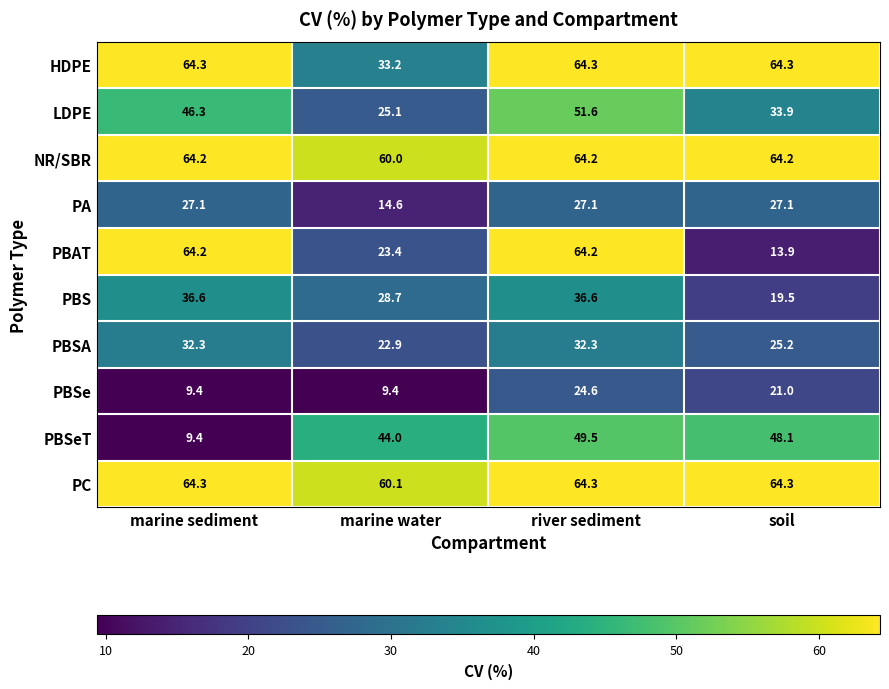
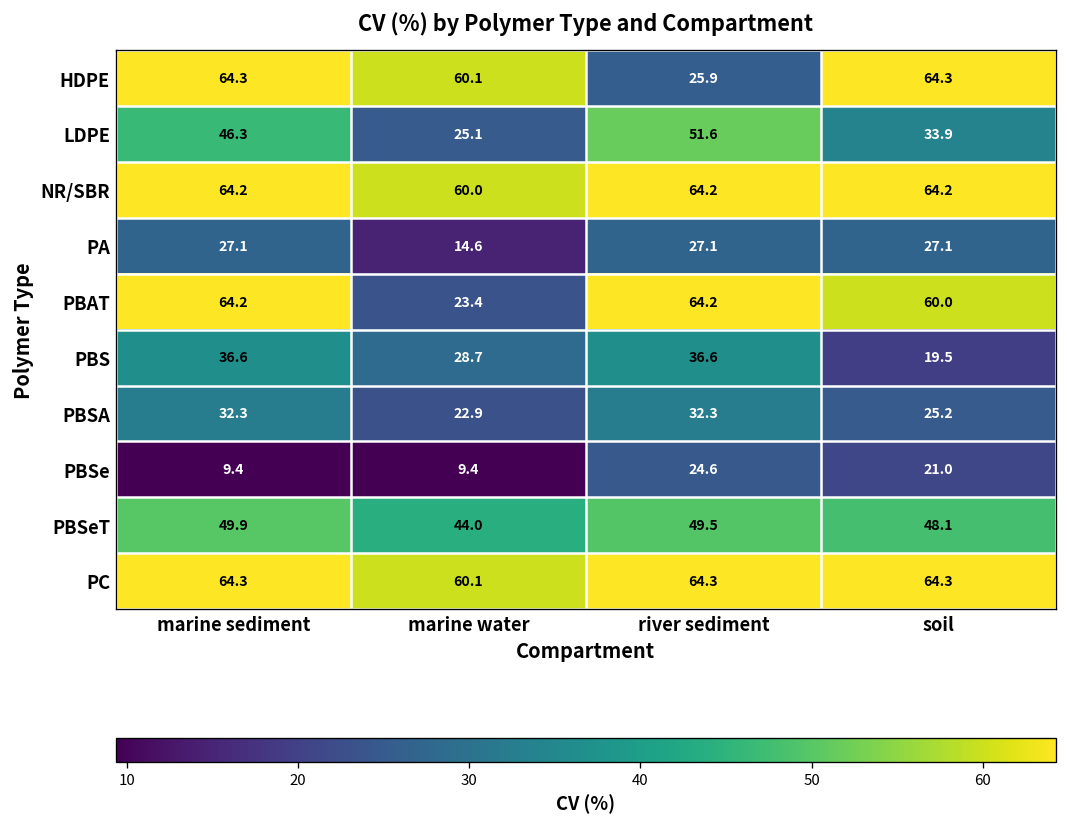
HDPE, marine water: 33.2 -> 60.1
HDPE, river sediment: 64.3 -> 25.9
PBAT, soil: 13.9 -> 60.0
PBSeT, marine sediment: 9.4 -> 49.9
